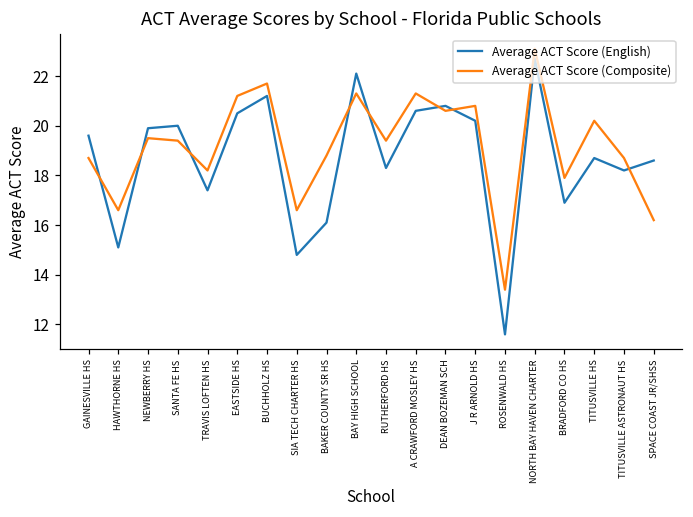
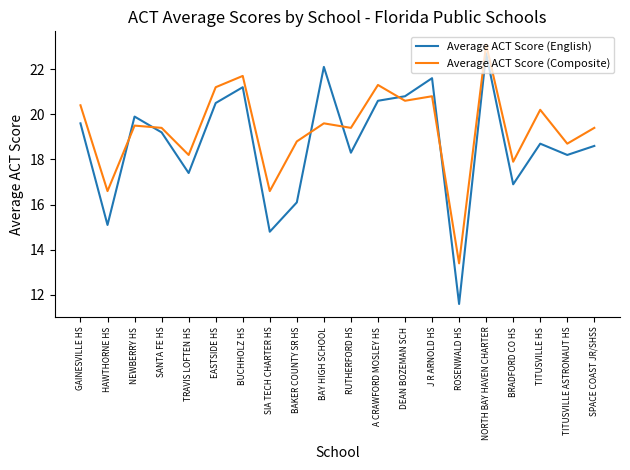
Average ACT Score (Composite), GAINESVILLE HS: 18.7 -> 20.4
Average ACT Score (English), SANTA FE HS: 20.0 -> 19.2
Average ACT Score (Composite), BAY HIGH SCHOOL: 21.3 -> 19.6
Average ACT Score (English), J R ARNOLD HS: 20.2 -> 21.6
Average ACT Score (Composite), SPACE COAST JR/SHSS: 16.2 -> 19.4
